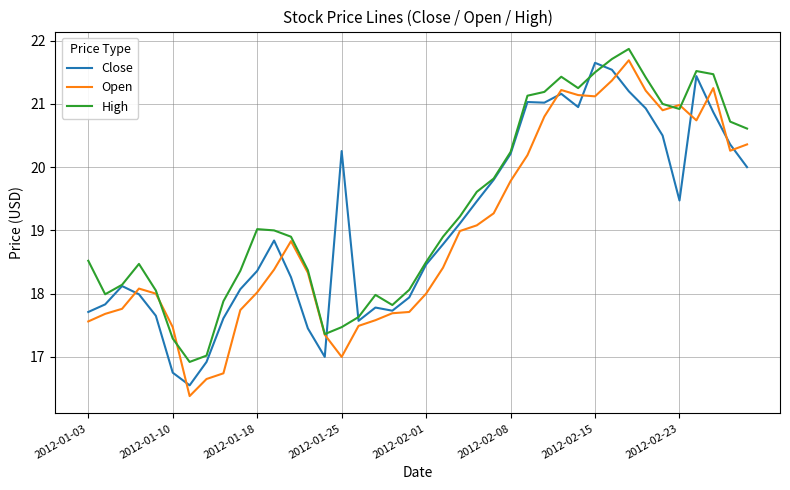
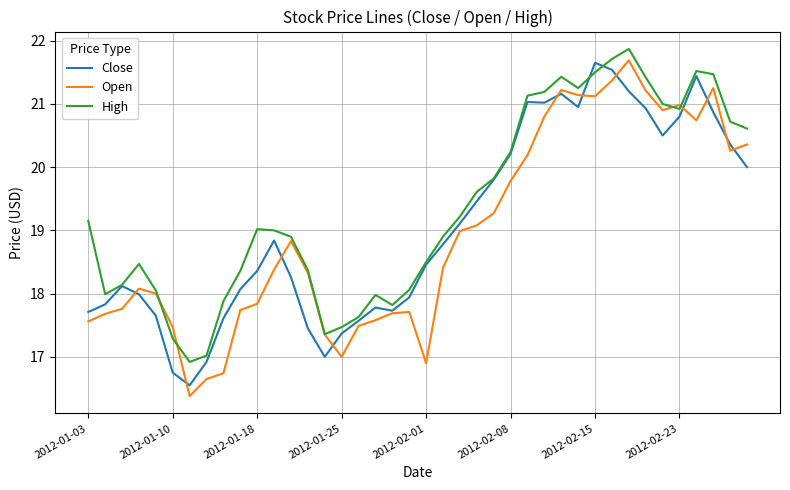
High, 2012-01-03: 18.5 -> 19.2
Open, 2012-01-18: 18.0 -> 17.8
Close, 2012-01-25: 20.3 -> 17.4
Open, 2012-02-01: 18.0 -> 16.9
Close, 2012-02-23: 19.5 -> 20.8
